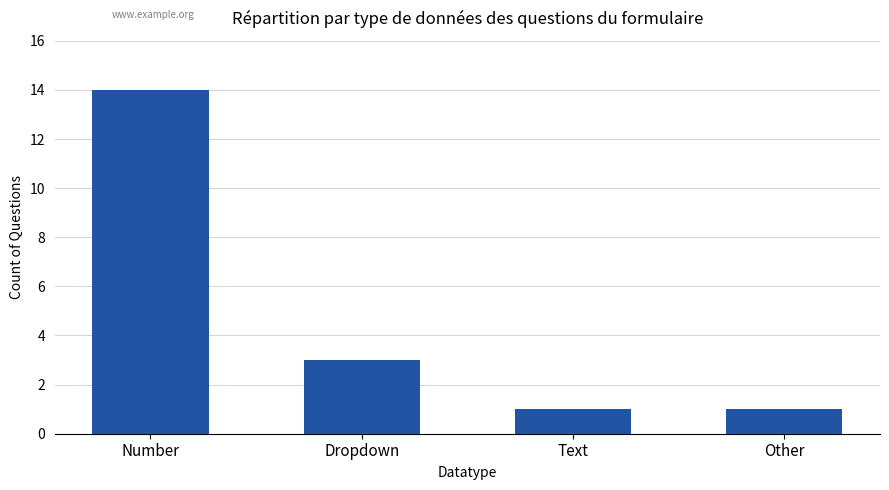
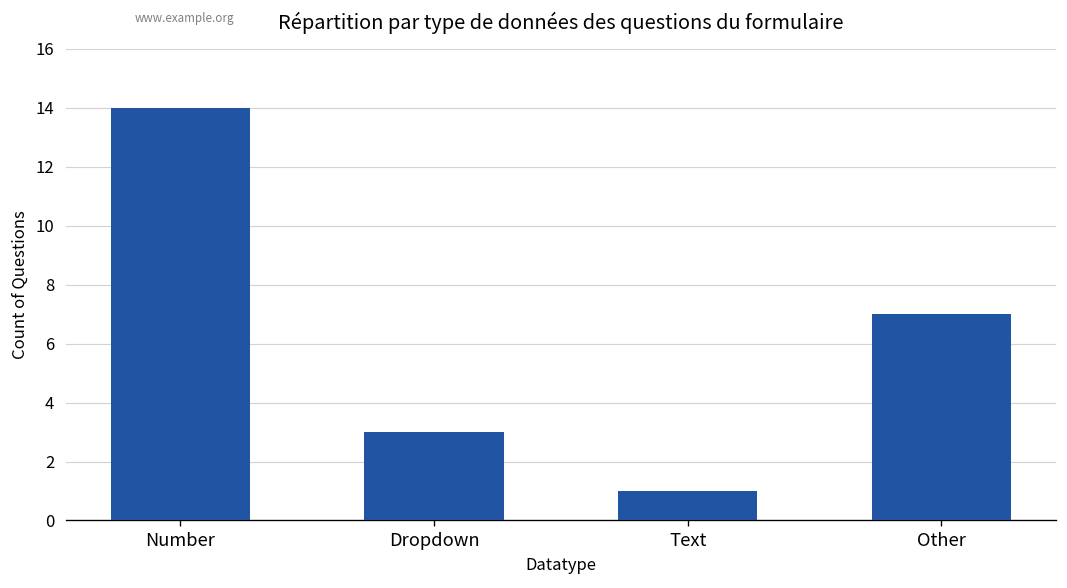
Other: 1 -> 7
